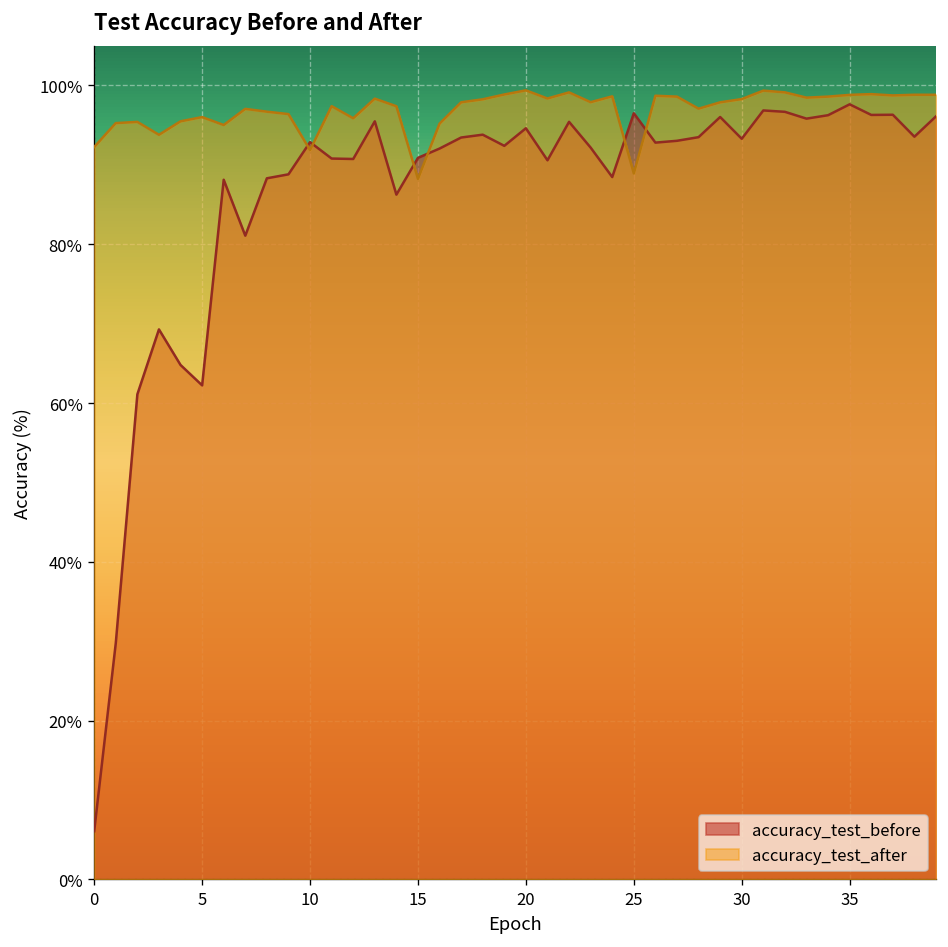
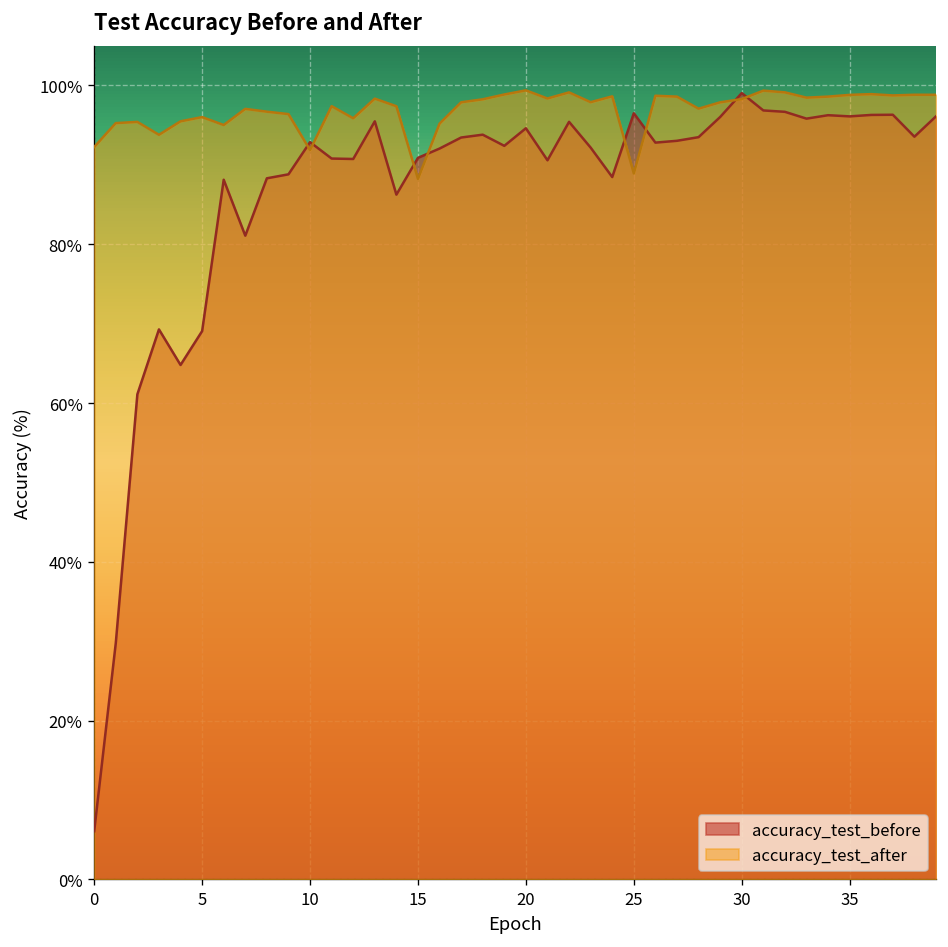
accuracy_test_before, 5: 62% -> 69%
accuracy_test_before, 30: 93% -> 99%
accuracy_test_before, 35: 98% -> 96%
